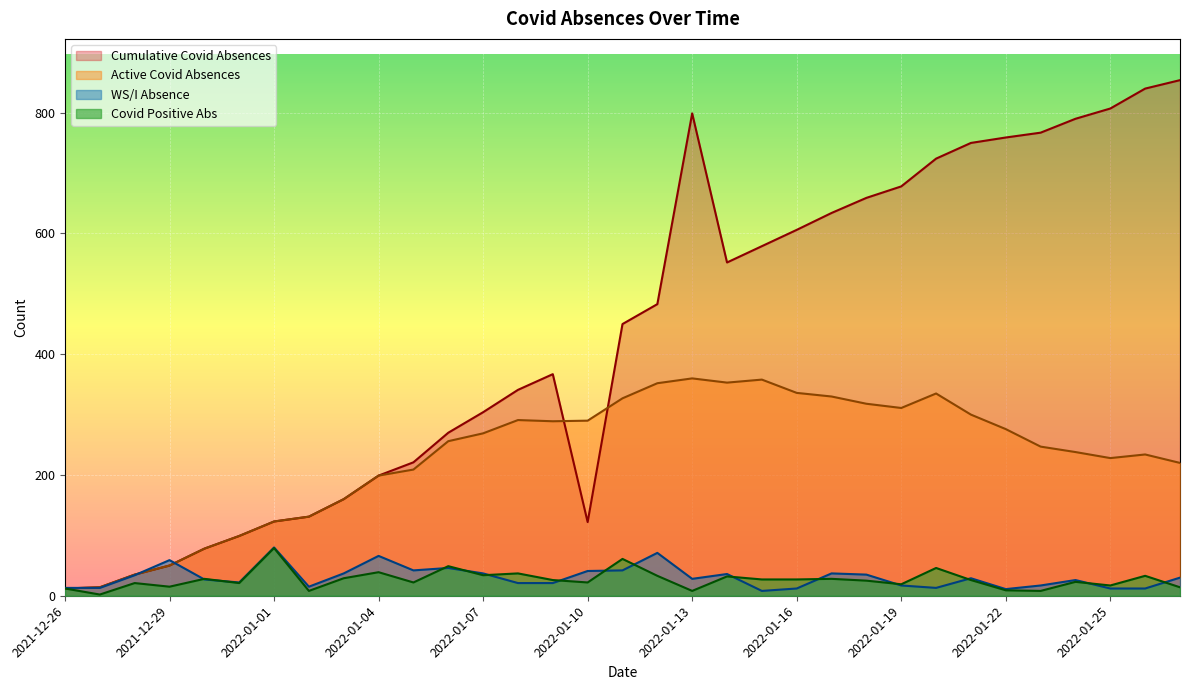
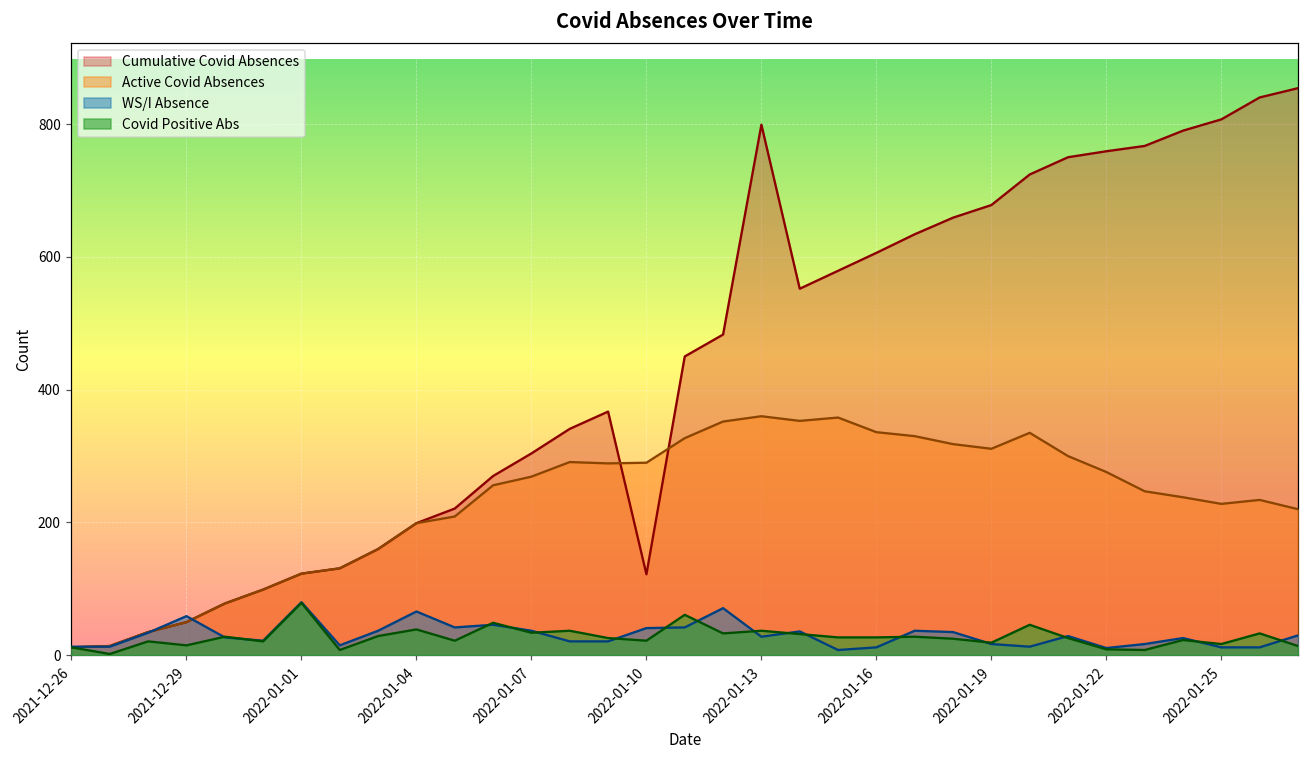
Covid Positive Abs, 2022-01-13: 10 -> 40
